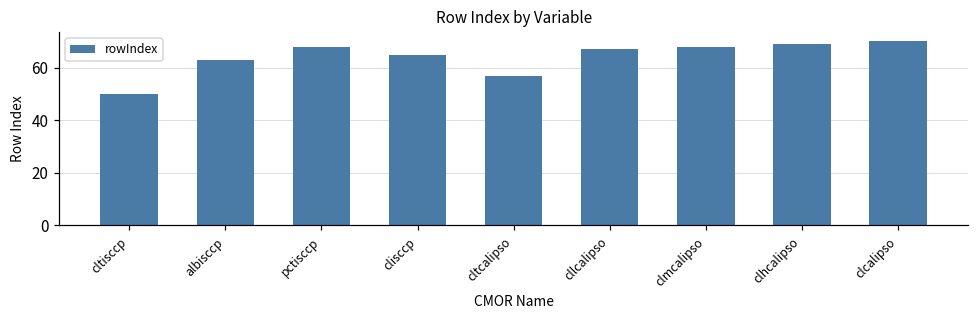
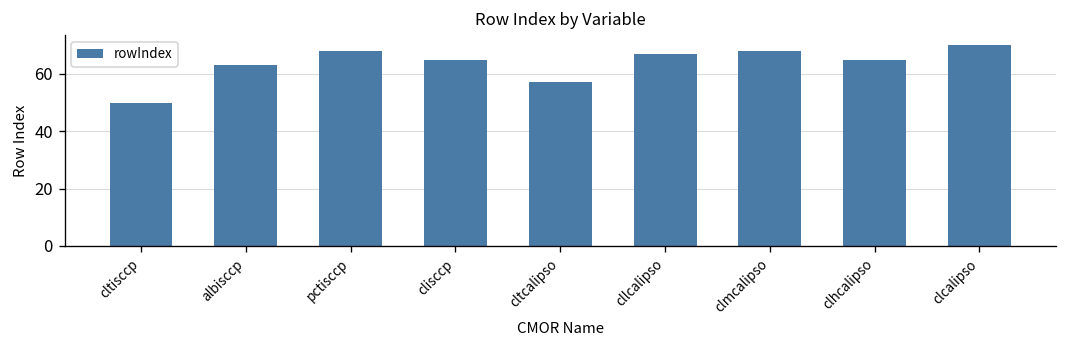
clhcalipso: 69 -> 65
